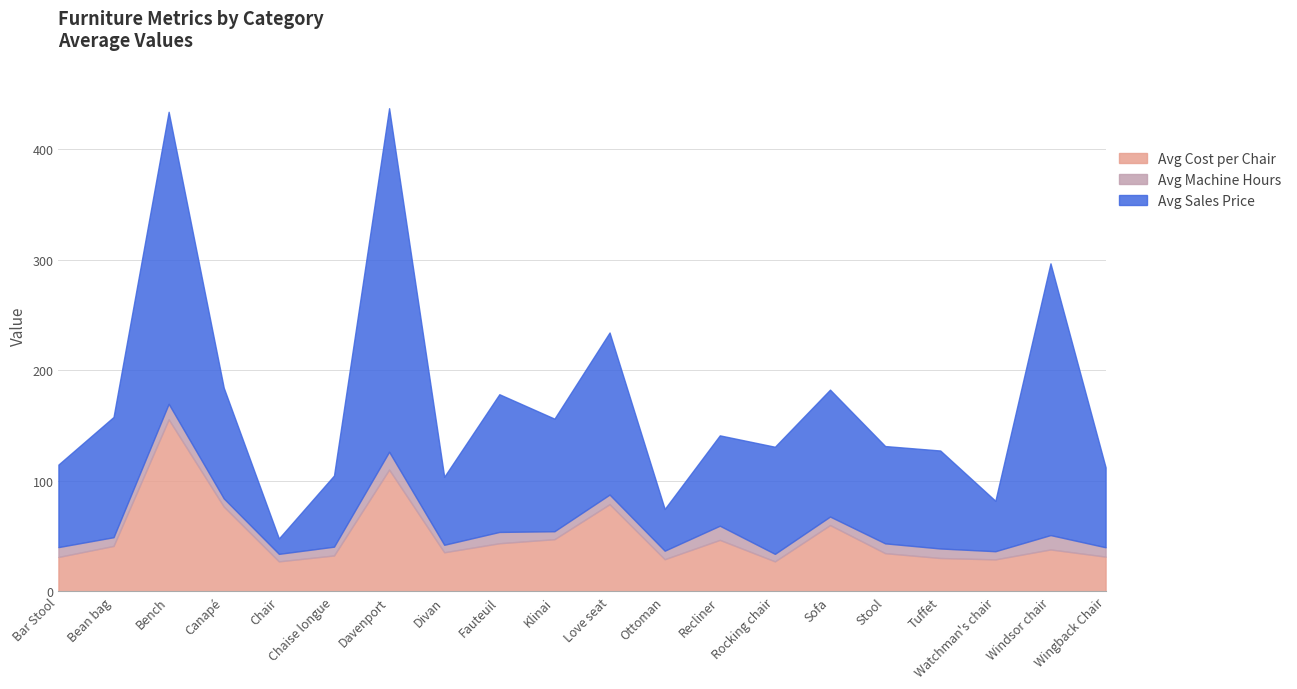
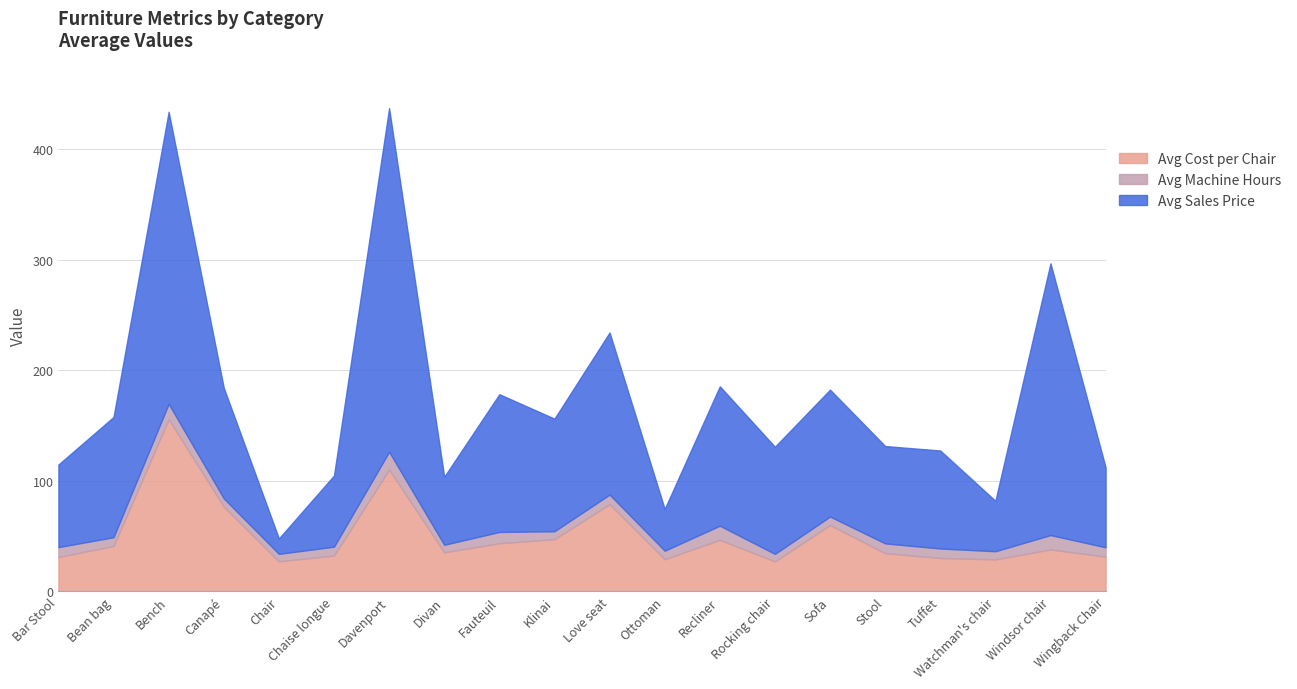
Avg Sales Price, Recliner: 82 -> 126
